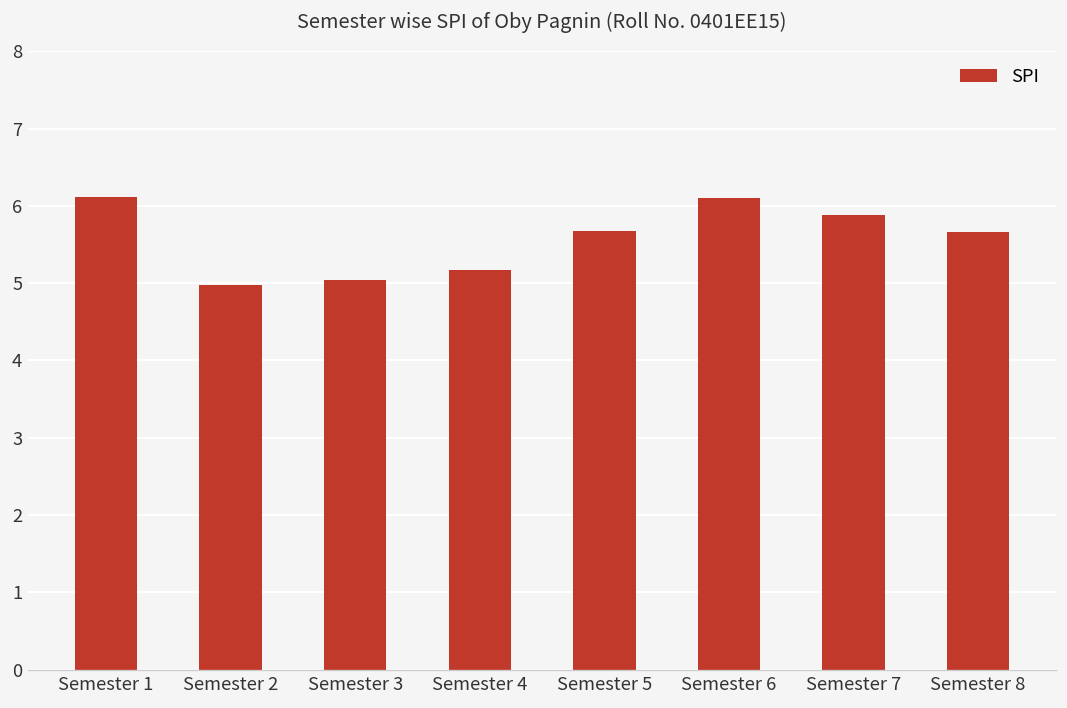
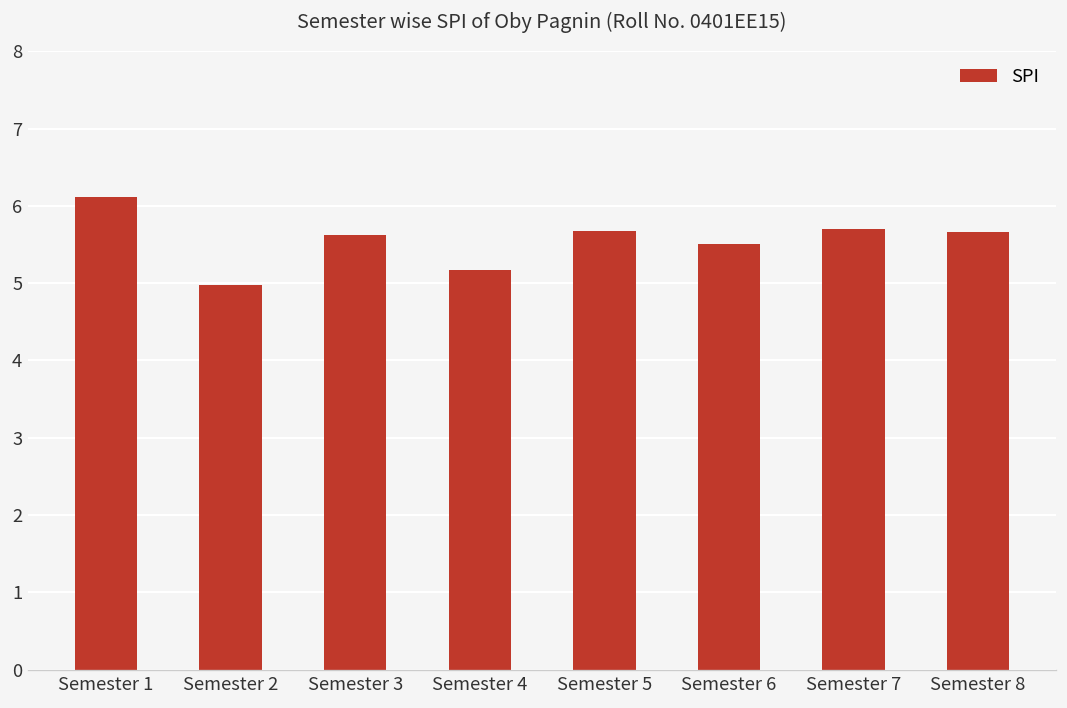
Semester 3: 5.0 -> 5.6
Semester 6: 6.1 -> 5.5
Semester 7: 5.9 -> 5.7
